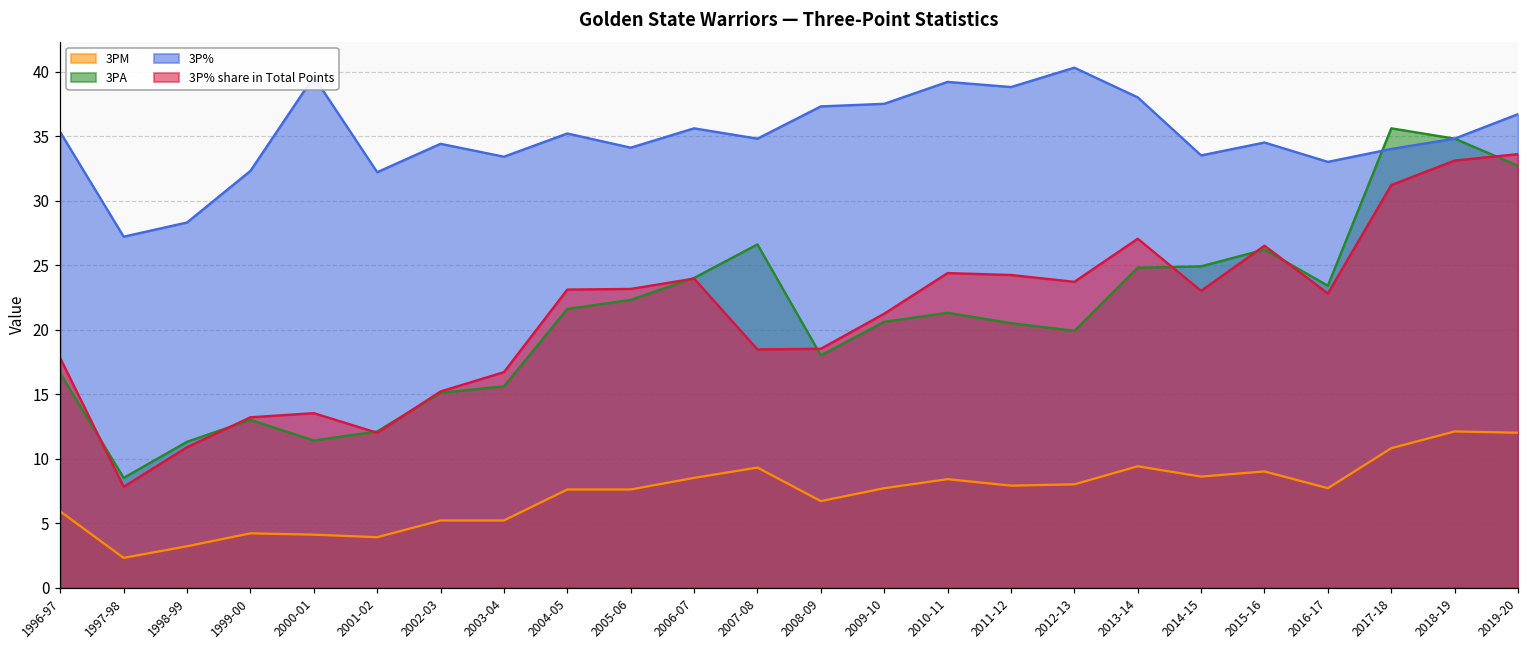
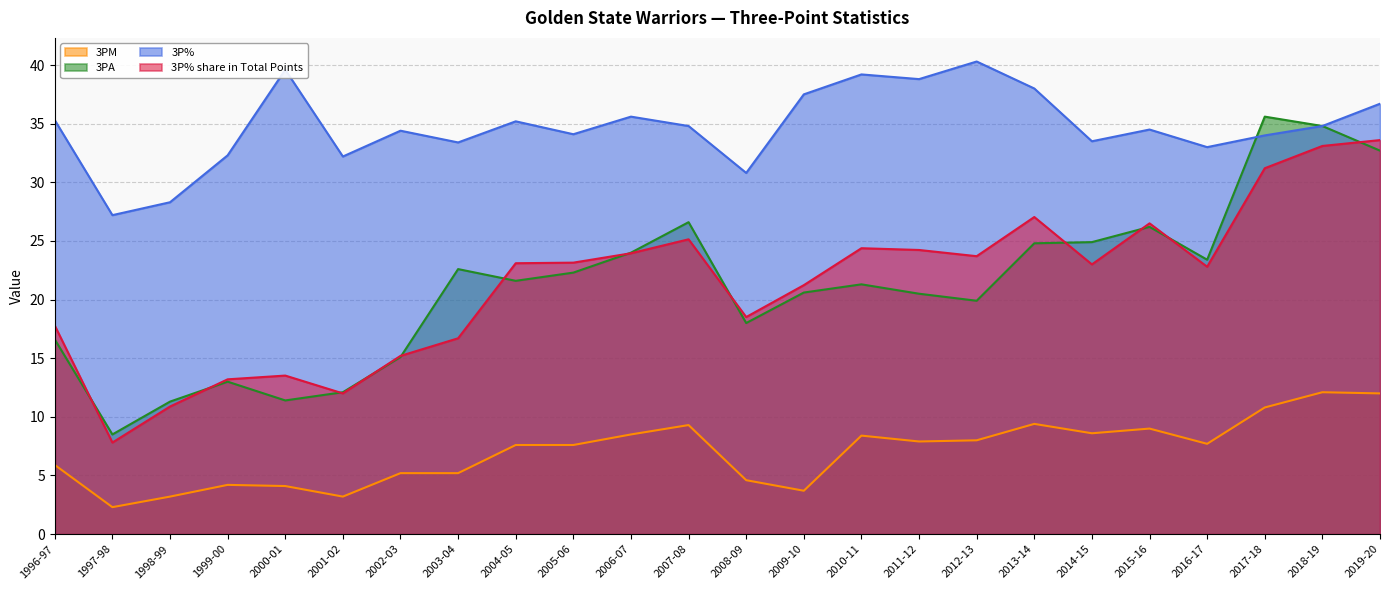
3PM, 2001-02: 3.9 -> 3.2
3PA, 2003-04: 15.6 -> 22.6
3P% share in Total Points, 2007-08: 18.5 -> 25.1
3PM, 2008-09: 6.7 -> 4.6
3P%, 2008-09: 37.3 -> 30.8
3PM, 2009-10: 7.7 -> 3.7
